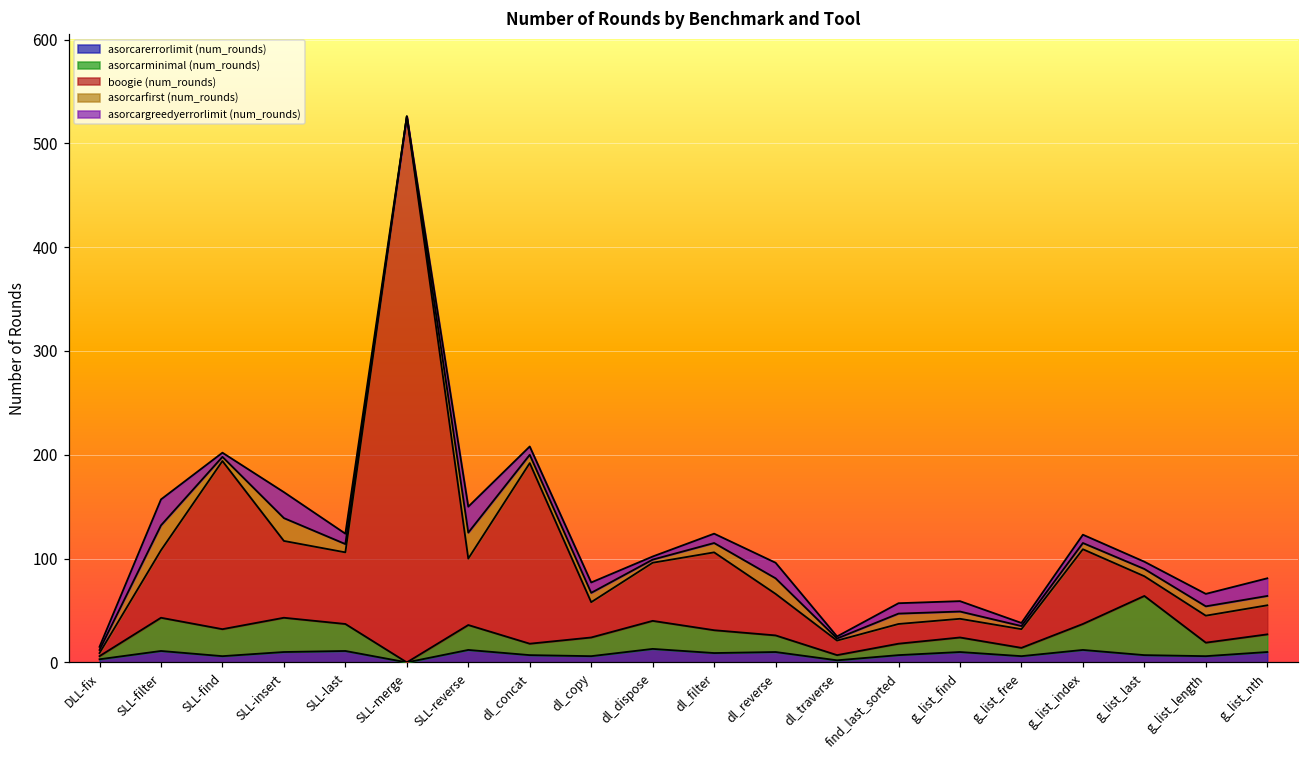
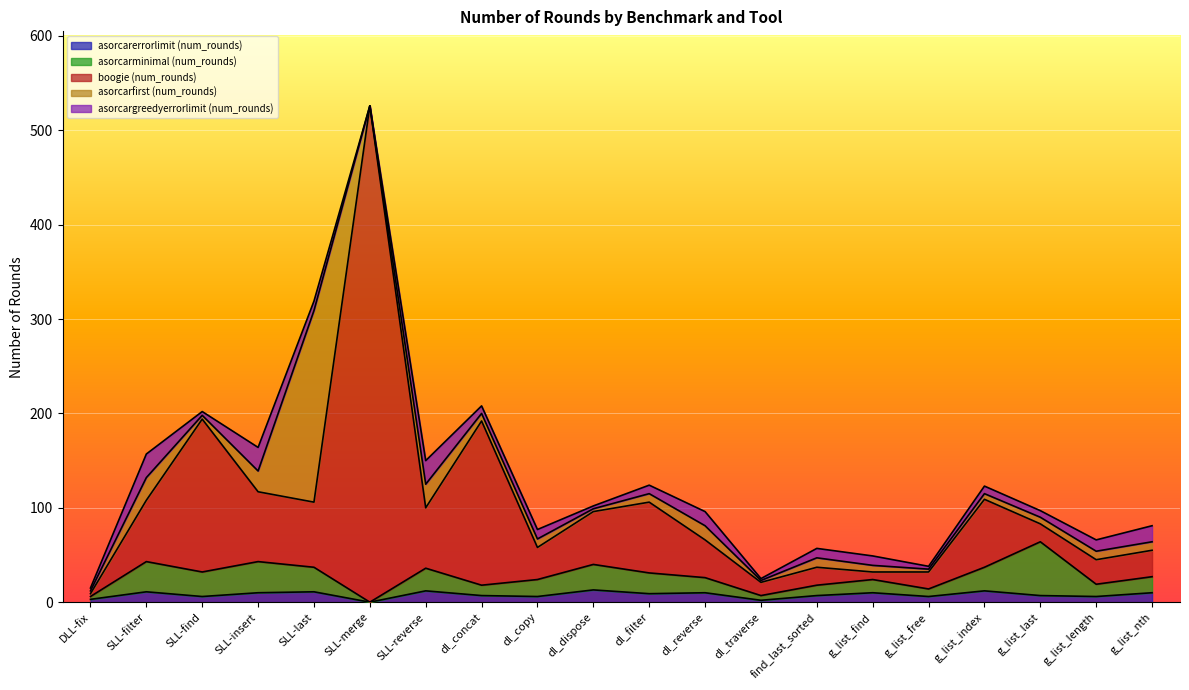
asorcarfirst (num_rounds), SLL-last: 10 -> 200
boogie (num_rounds), g_list_find: 20 -> 10
